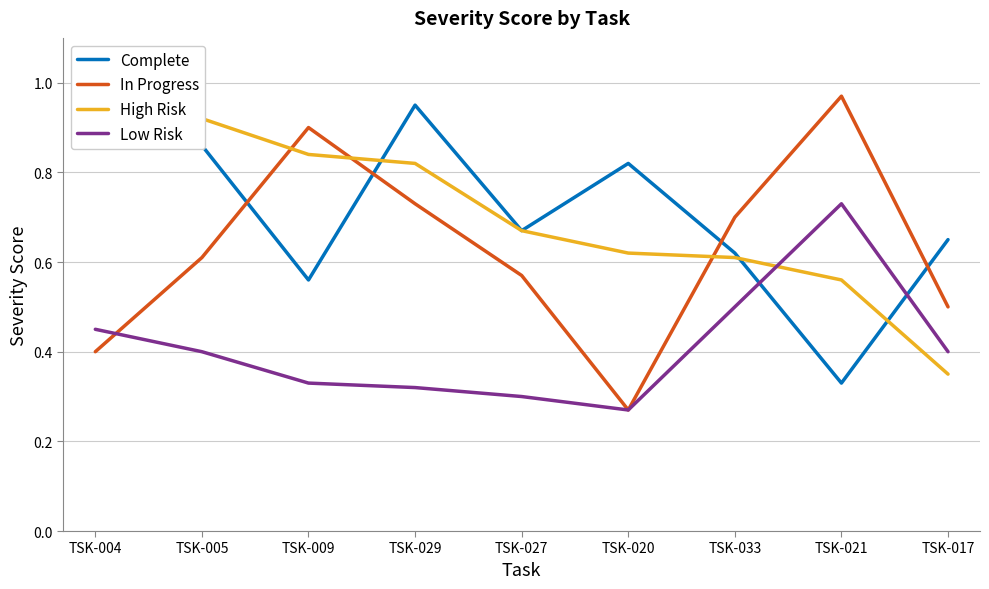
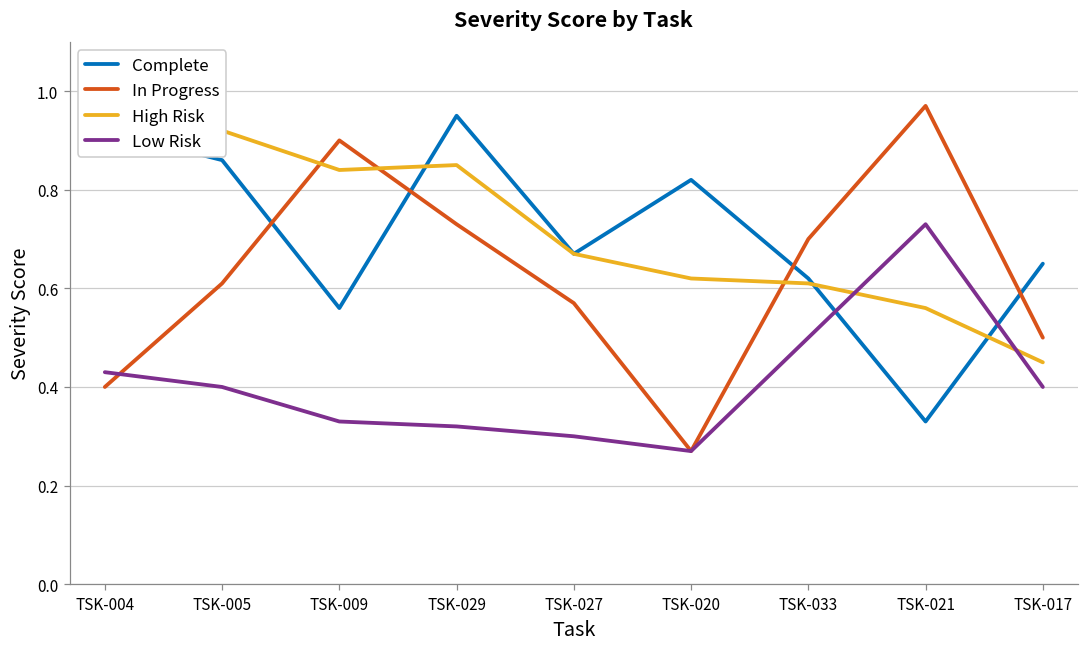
Low Risk, TSK-004: 0.45 -> 0.43
High Risk, TSK-029: 0.82 -> 0.85
High Risk, TSK-017: 0.35 -> 0.45
